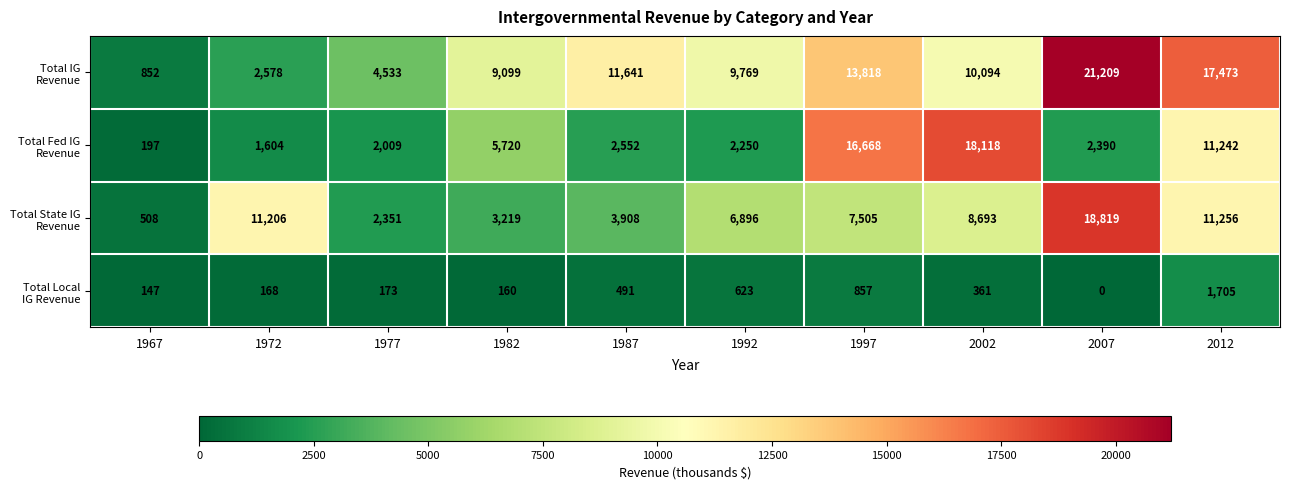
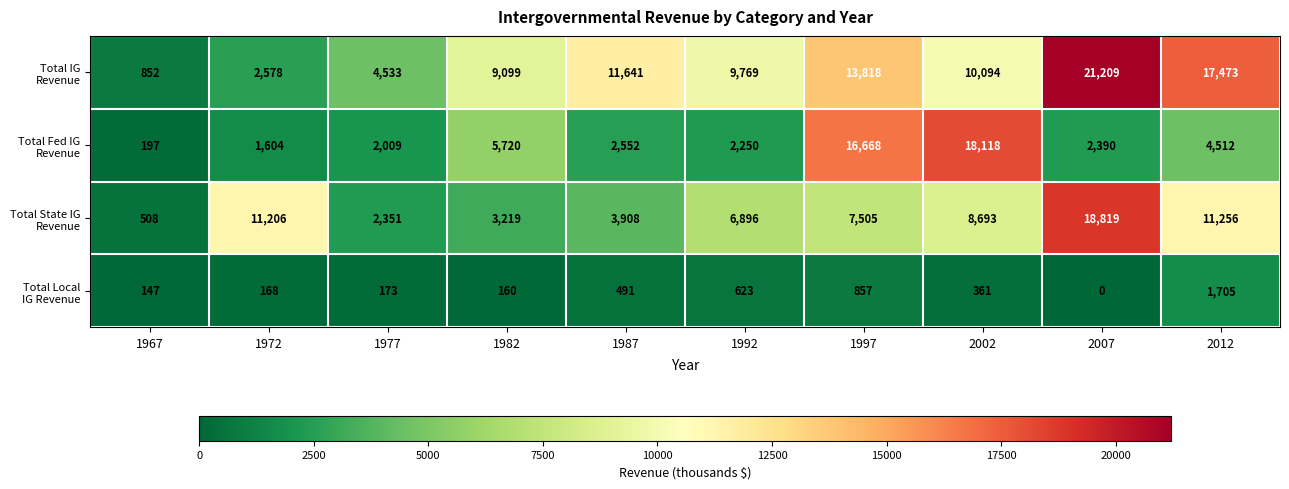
Total Fed IG Revenue, 2012: 11,242 -> 4,512
